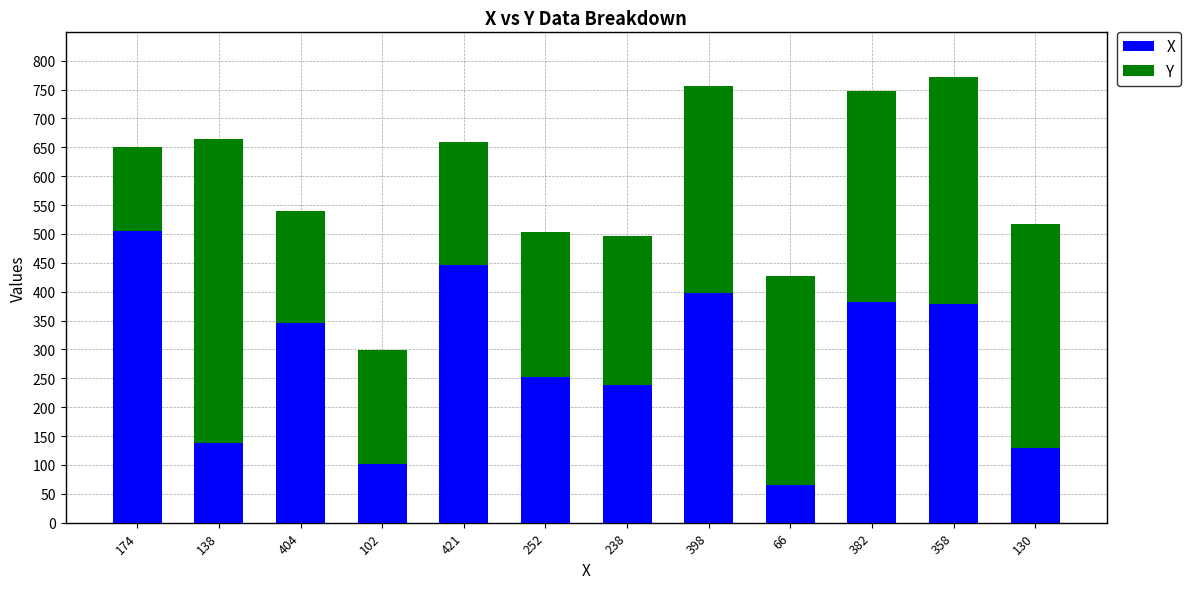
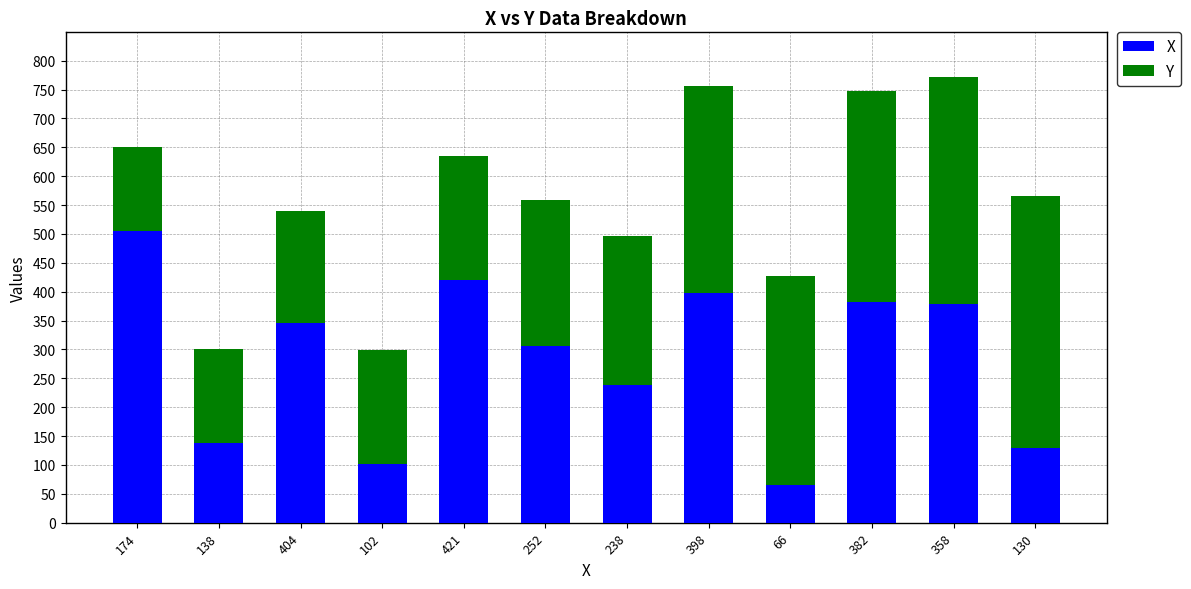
Y, 138: 530 -> 160
X, 421: 450 -> 420
X, 252: 250 -> 310
Y, 130: 390 -> 440
